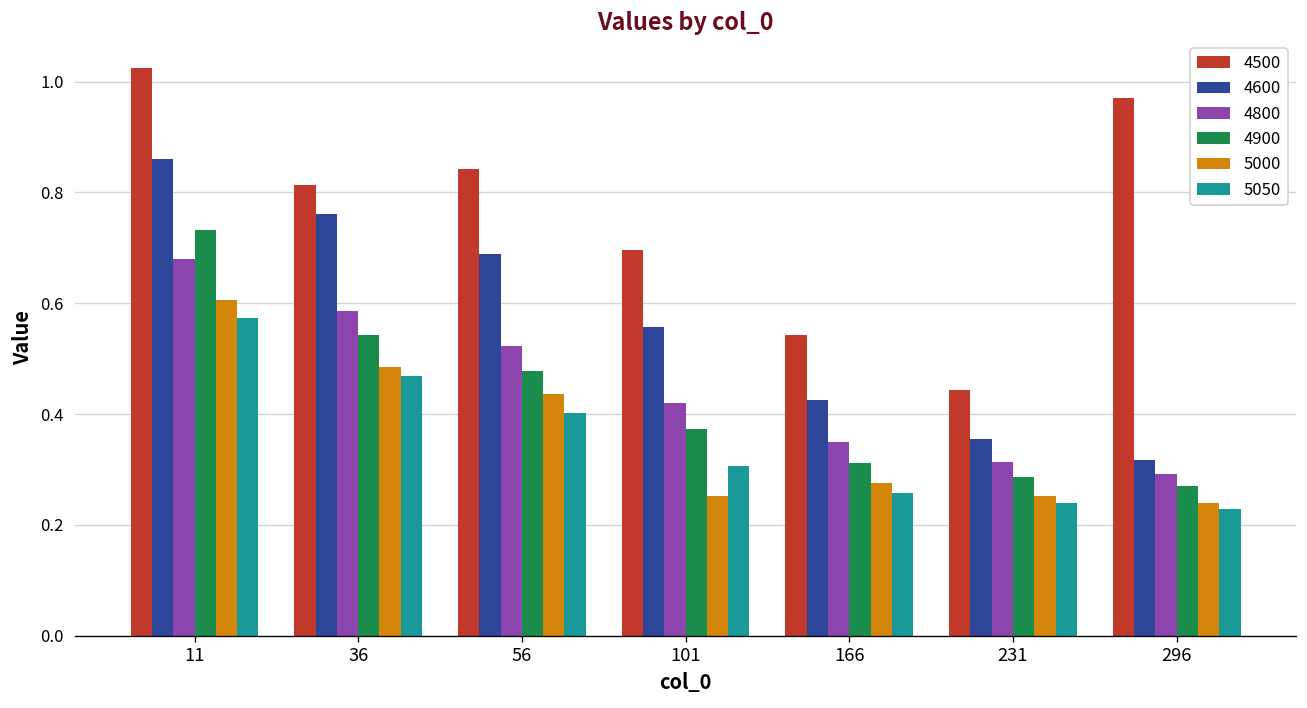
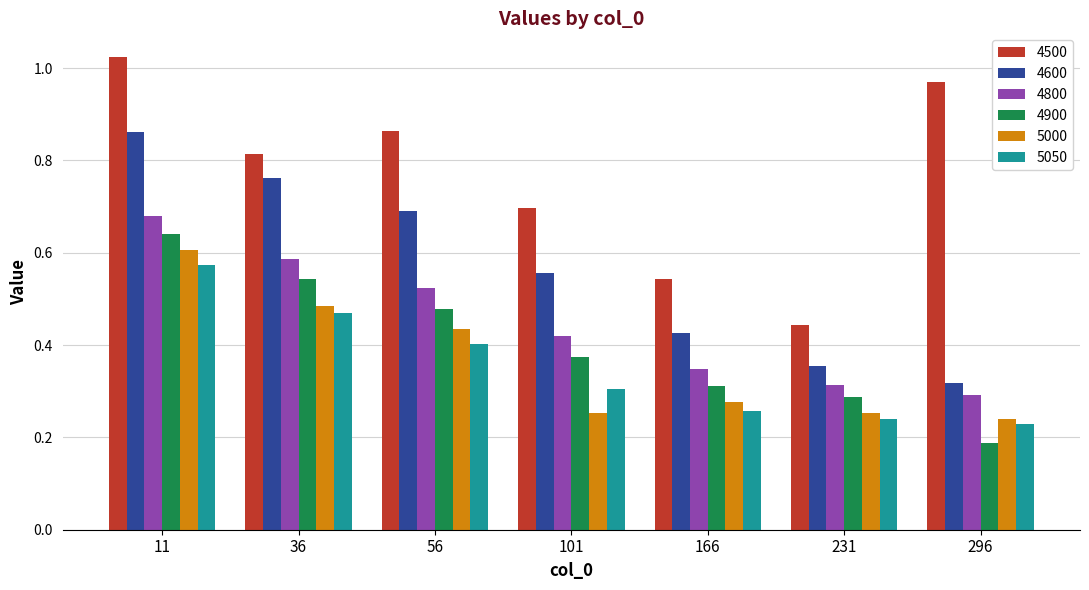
4900, 11: 0.73 -> 0.64
4500, 56: 0.84 -> 0.86
4900, 296: 0.27 -> 0.19
